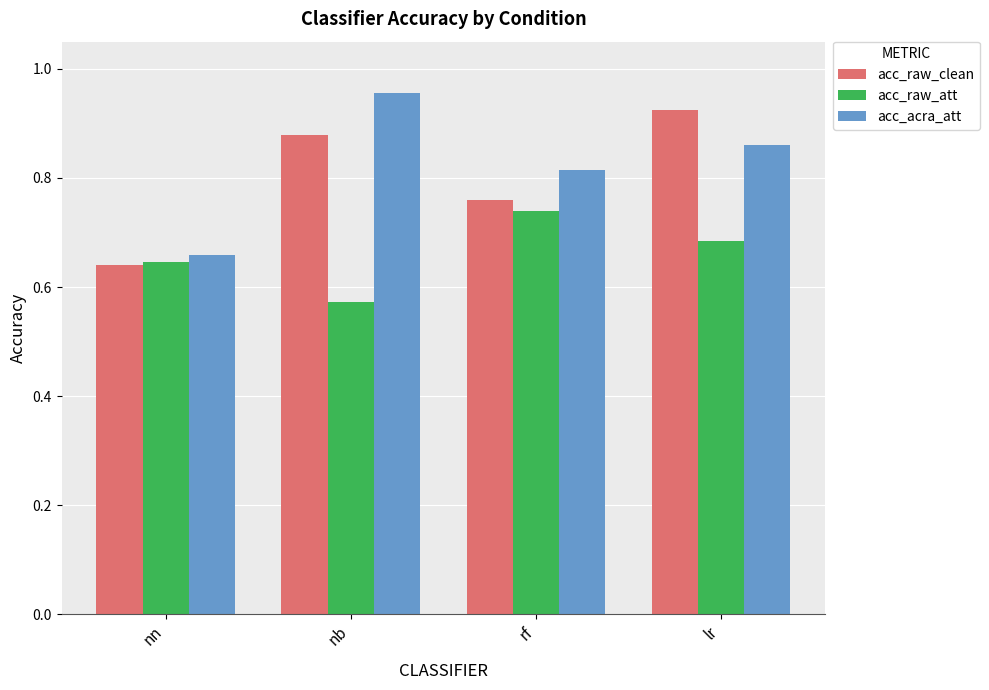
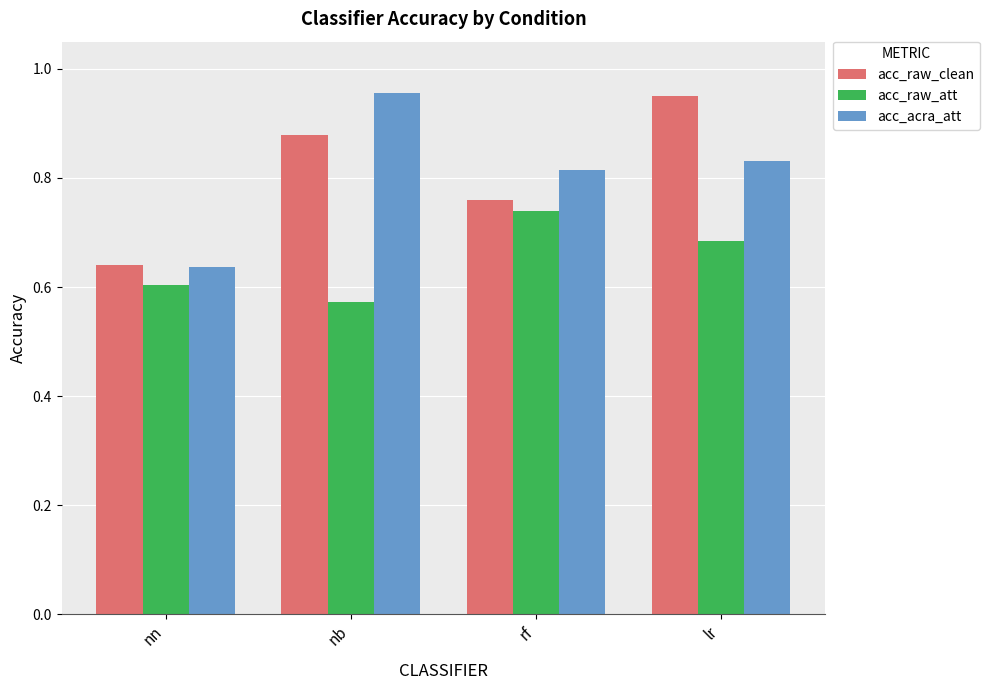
acc_raw_att, nn: 0.65 -> 0.60
acc_acra_att, nn: 0.66 -> 0.64
acc_raw_clean, lr: 0.92 -> 0.95
acc_acra_att, lr: 0.86 -> 0.83
